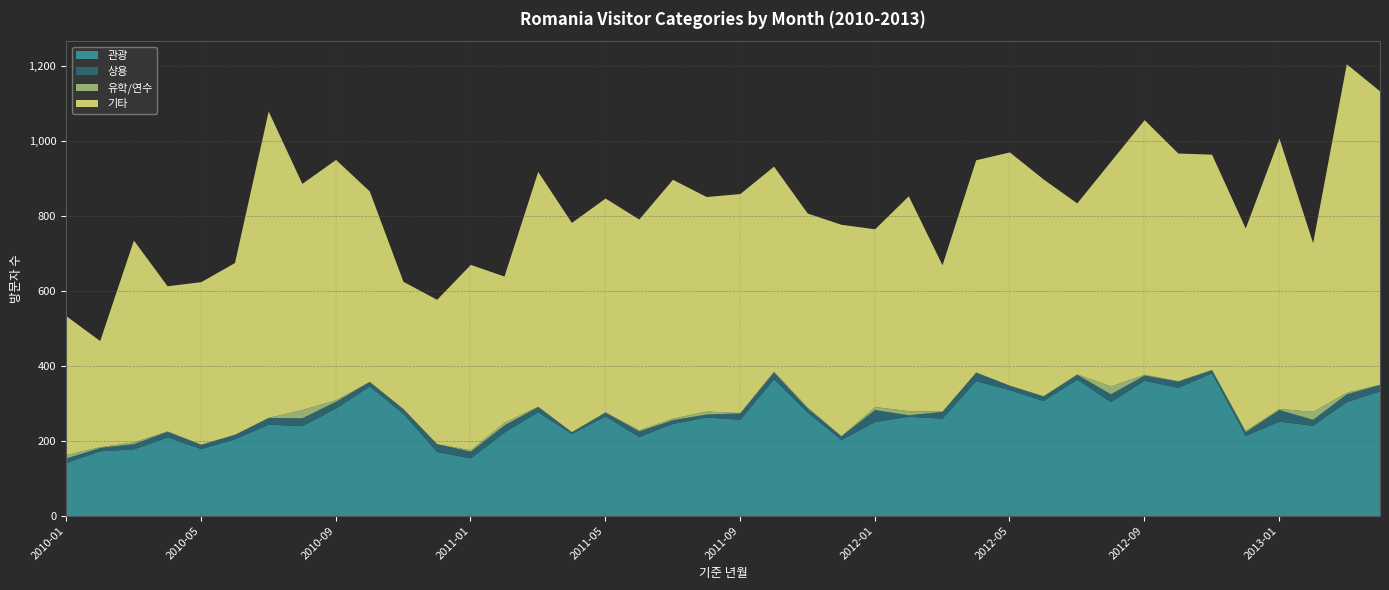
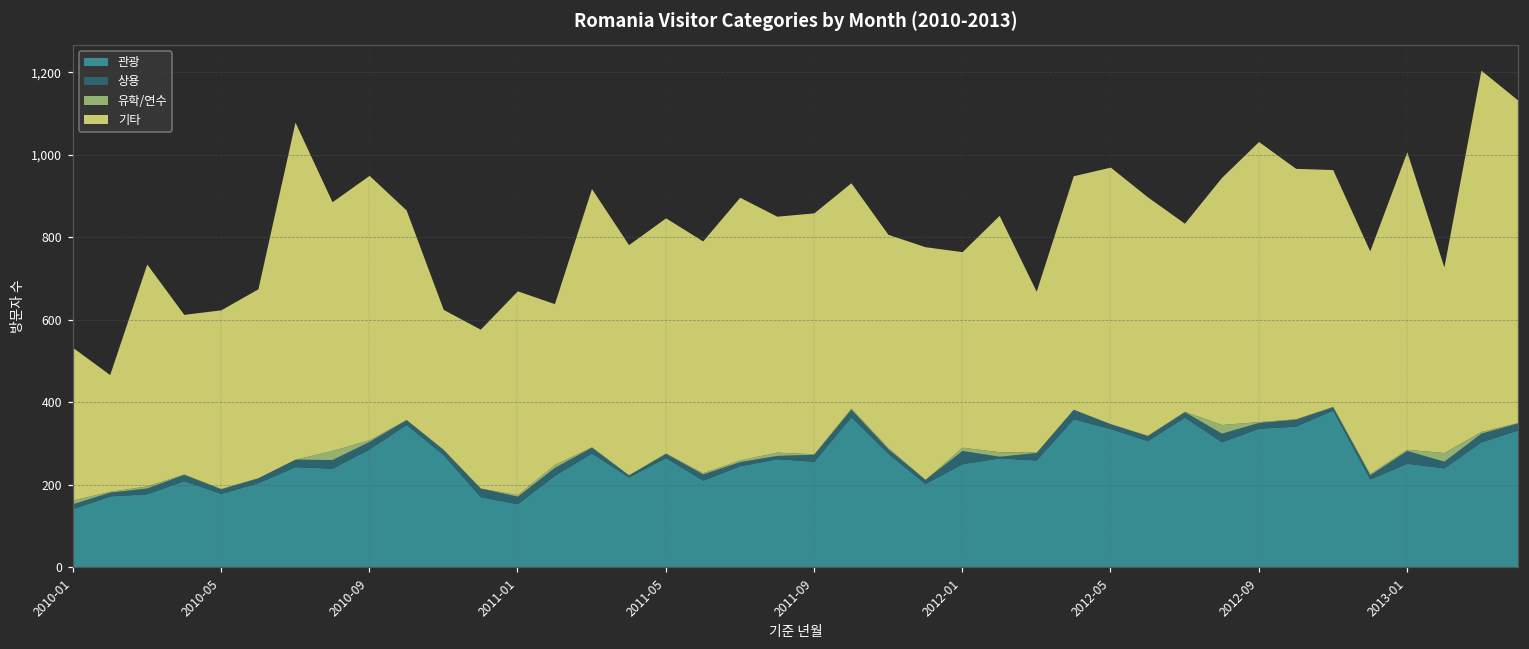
관광, 2012-09: 360 -> 340
